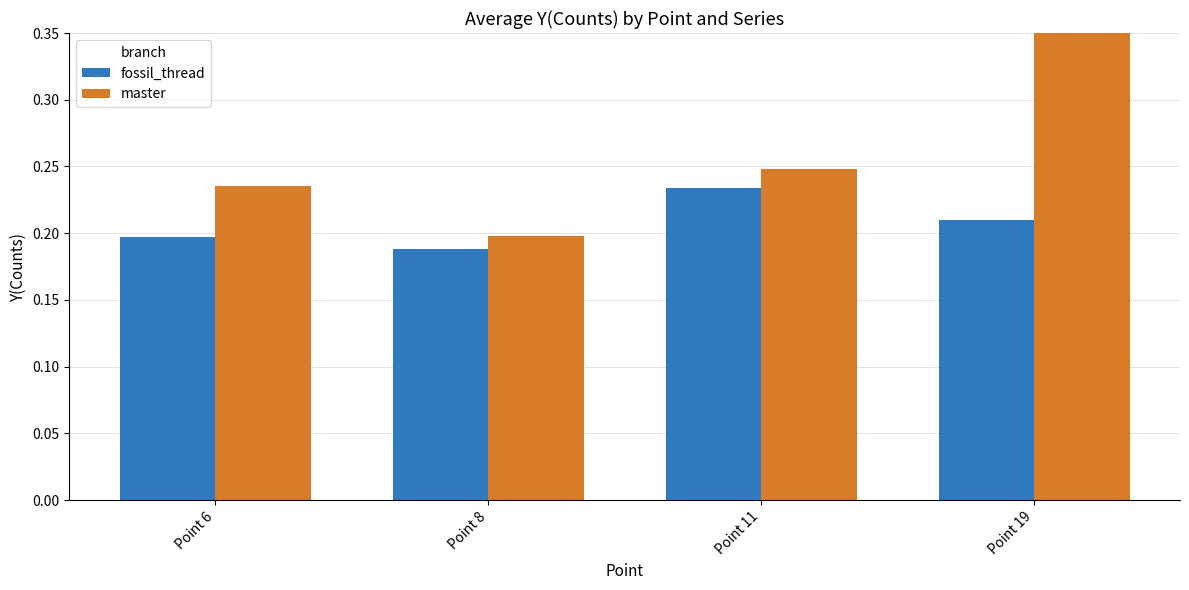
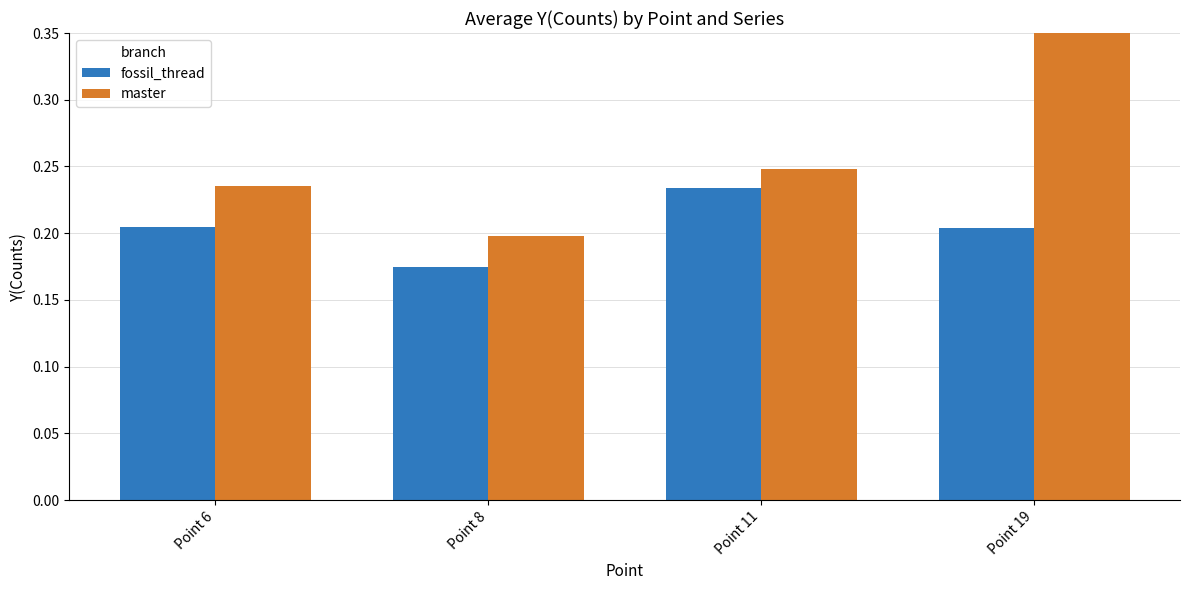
fossil_thread, Point 6: 0.197 -> 0.204
fossil_thread, Point 8: 0.188 -> 0.175
fossil_thread, Point 19: 0.210 -> 0.204
